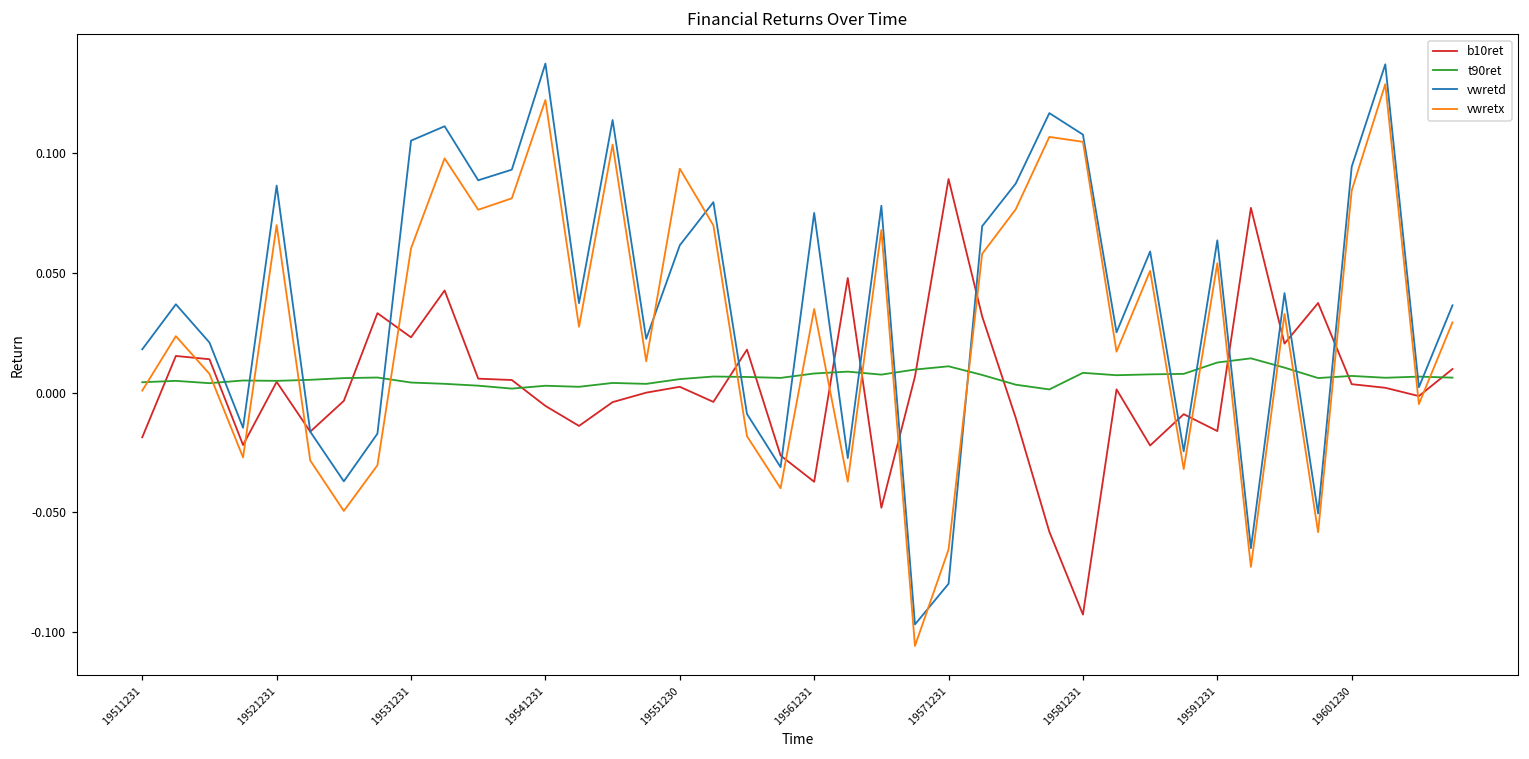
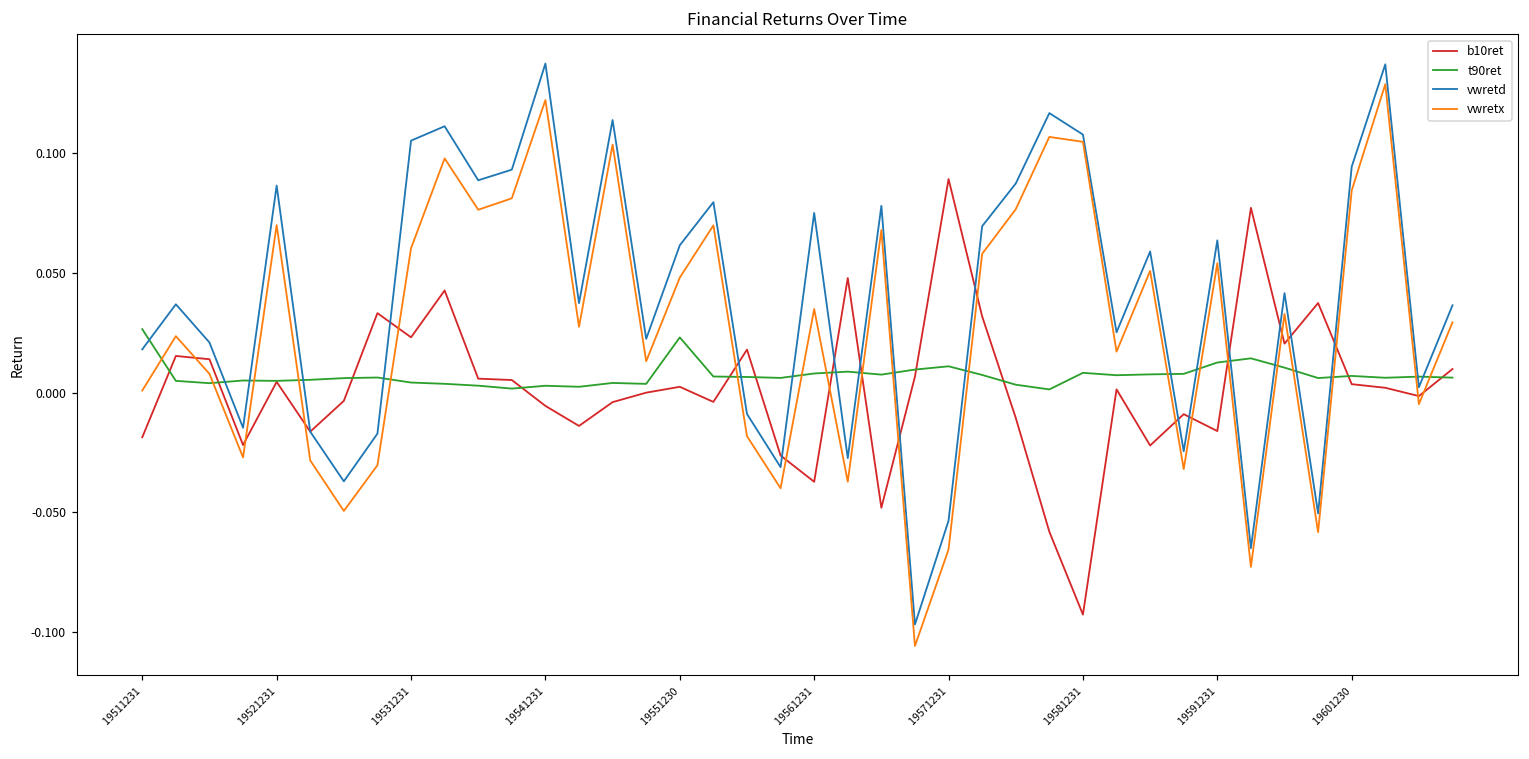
t90ret, 19511231: 0.004 -> 0.027
t90ret, 19551230: 0.006 -> 0.023
vwretx, 19551230: 0.094 -> 0.048
vwretd, 19571231: -0.080 -> -0.053
